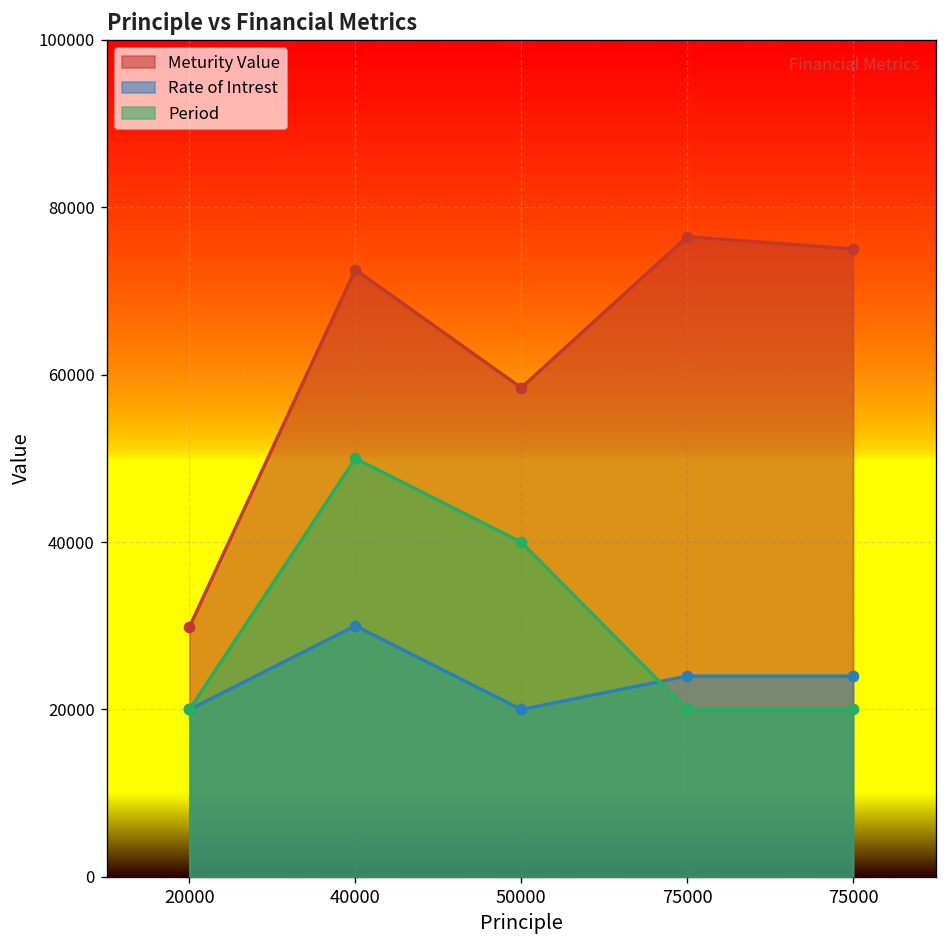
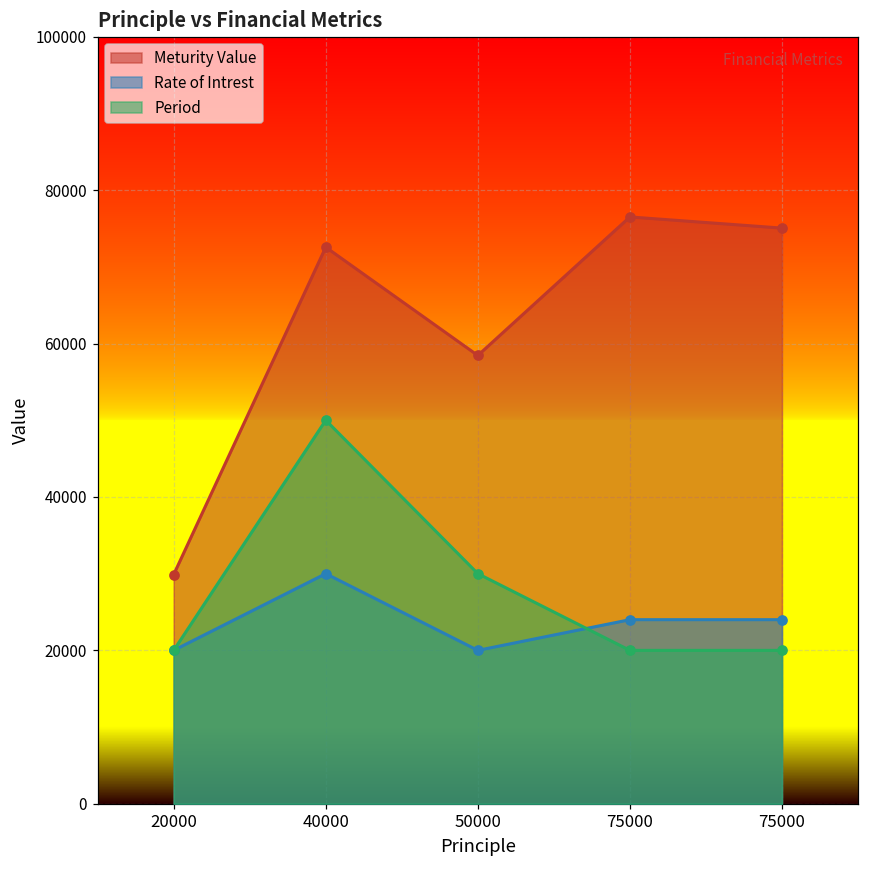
Period, 50000: 40000 -> 30000
